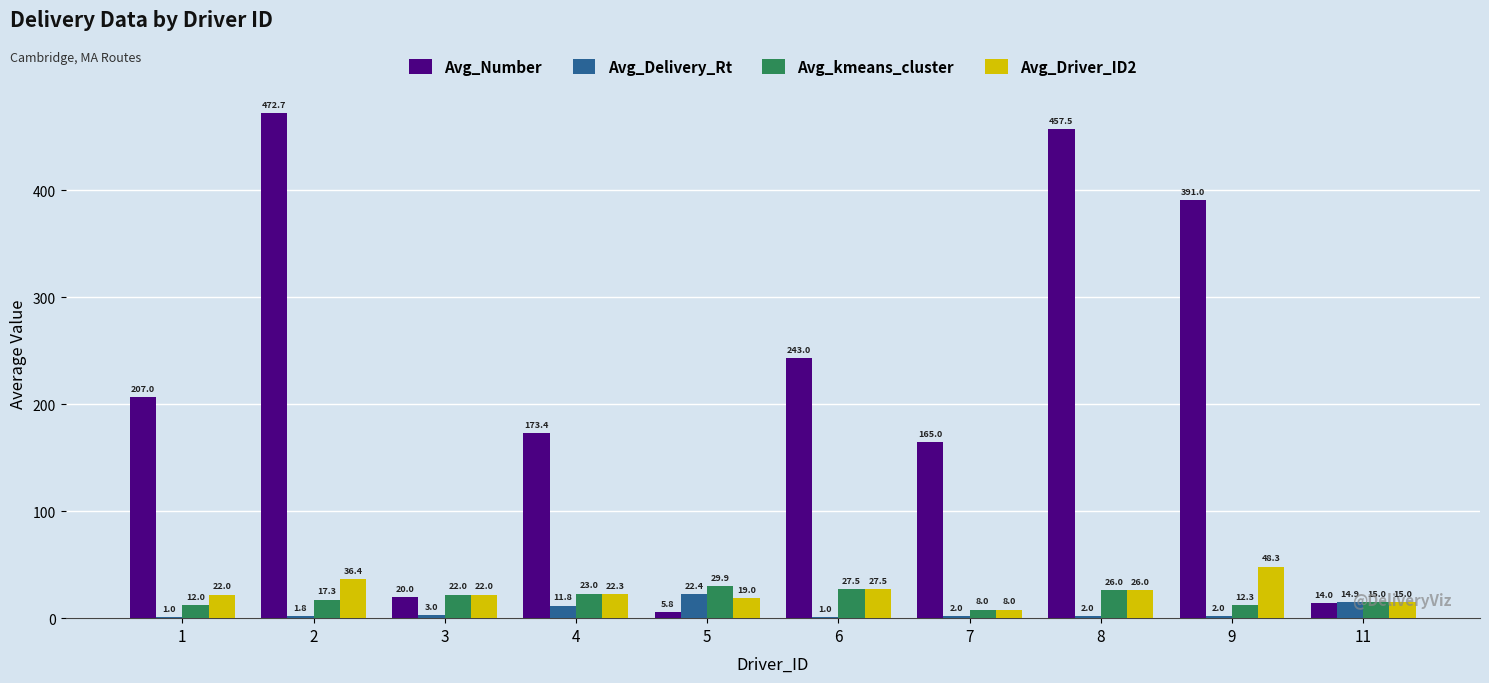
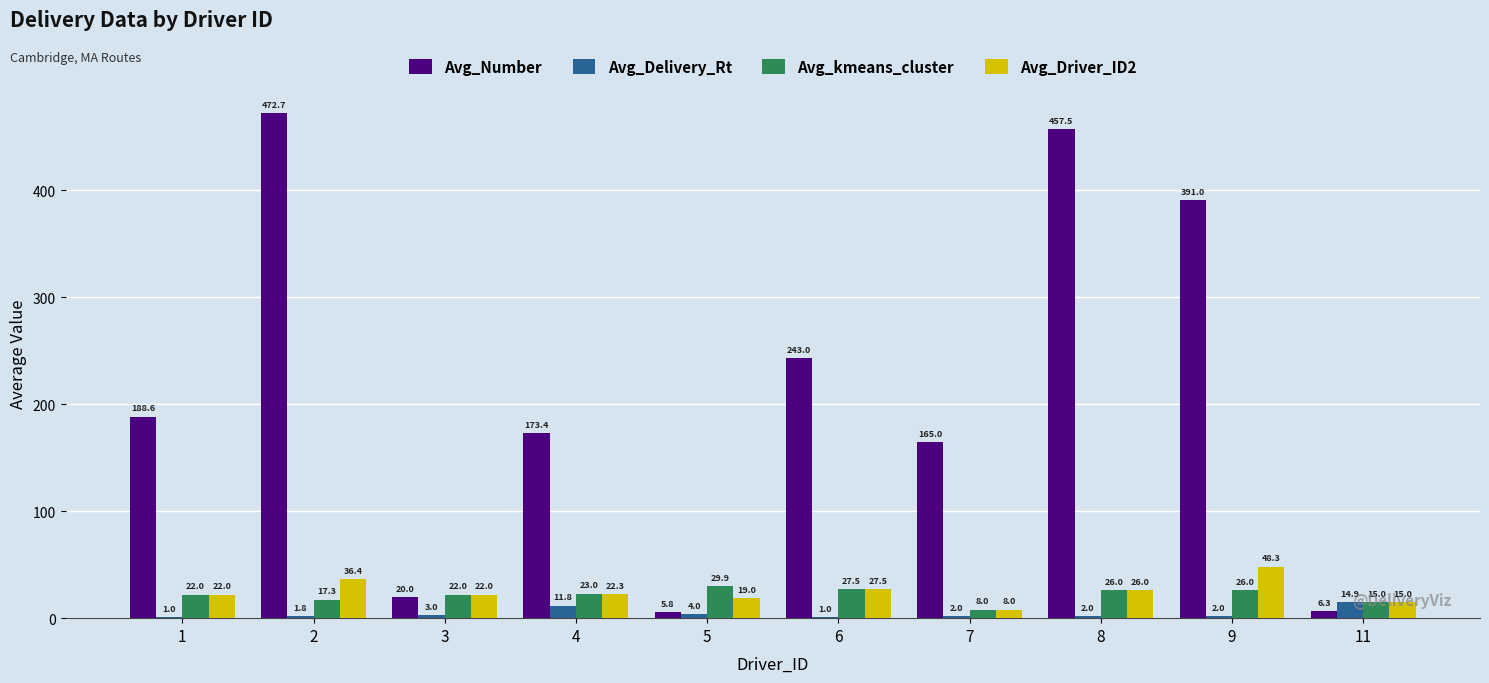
Avg_Number, 1: 207.0 -> 188.6
Avg_kmeans_cluster, 1: 12.0 -> 22.0
Avg_Delivery_Rt, 5: 22.4 -> 4.0
Avg_kmeans_cluster, 9: 12.3 -> 26.0
Avg_Number, 11: 14.0 -> 6.3
